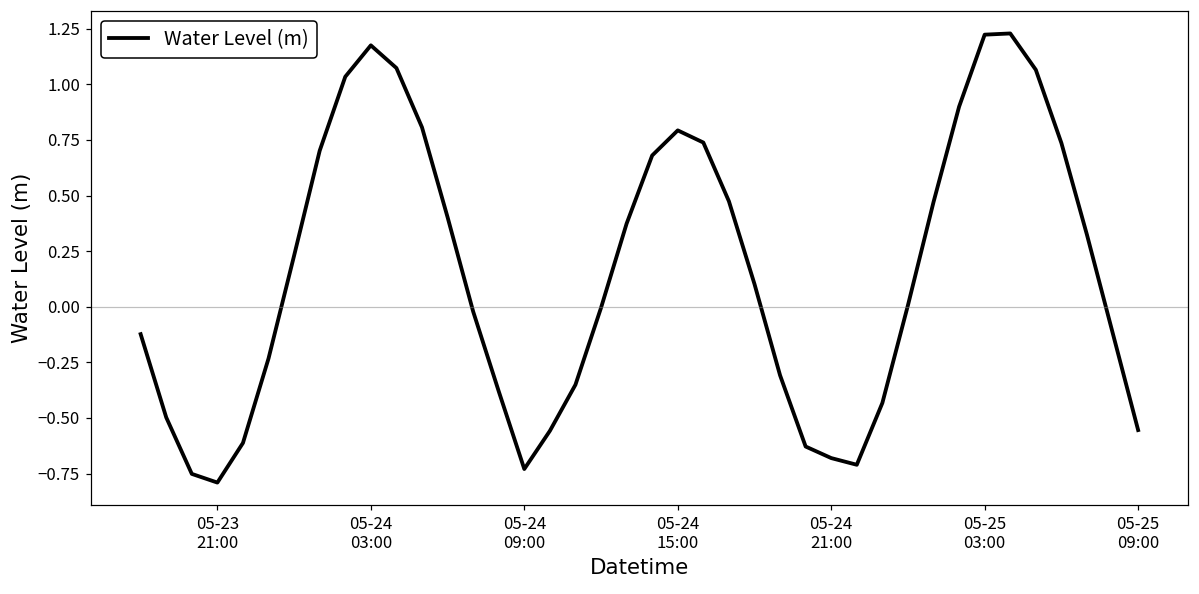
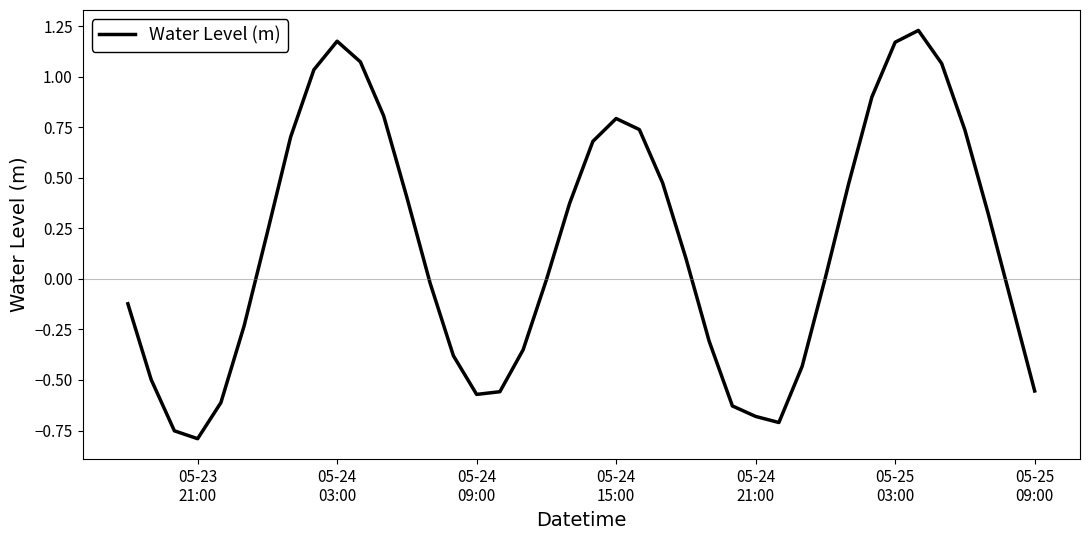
05-24 09:00: -0.73 -> -0.57
05-25 03:00: 1.22 -> 1.17
